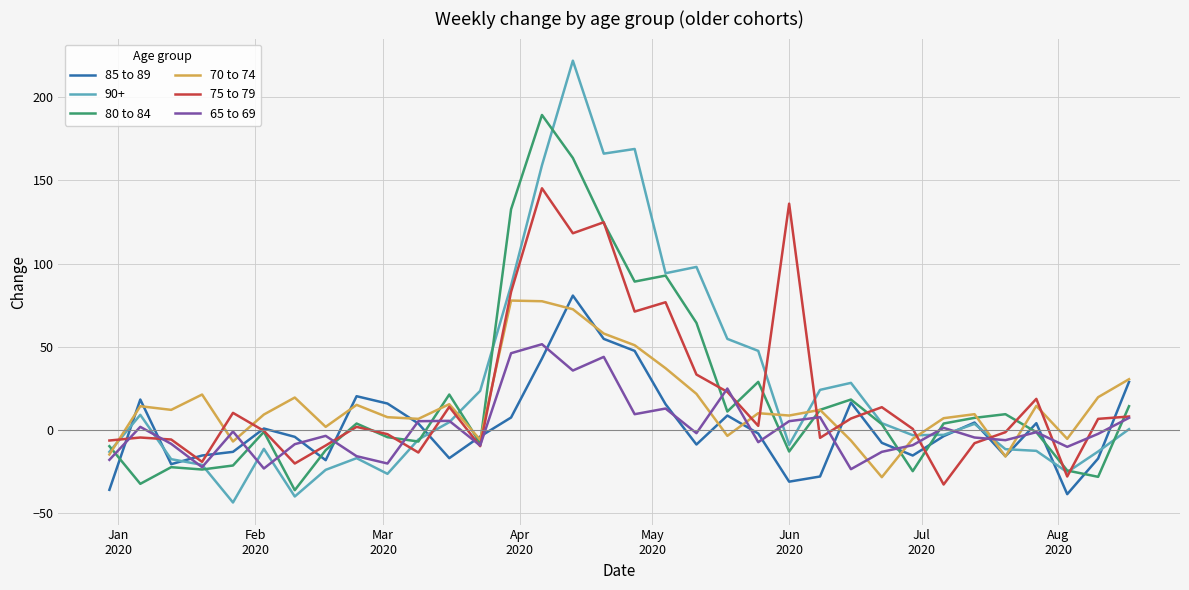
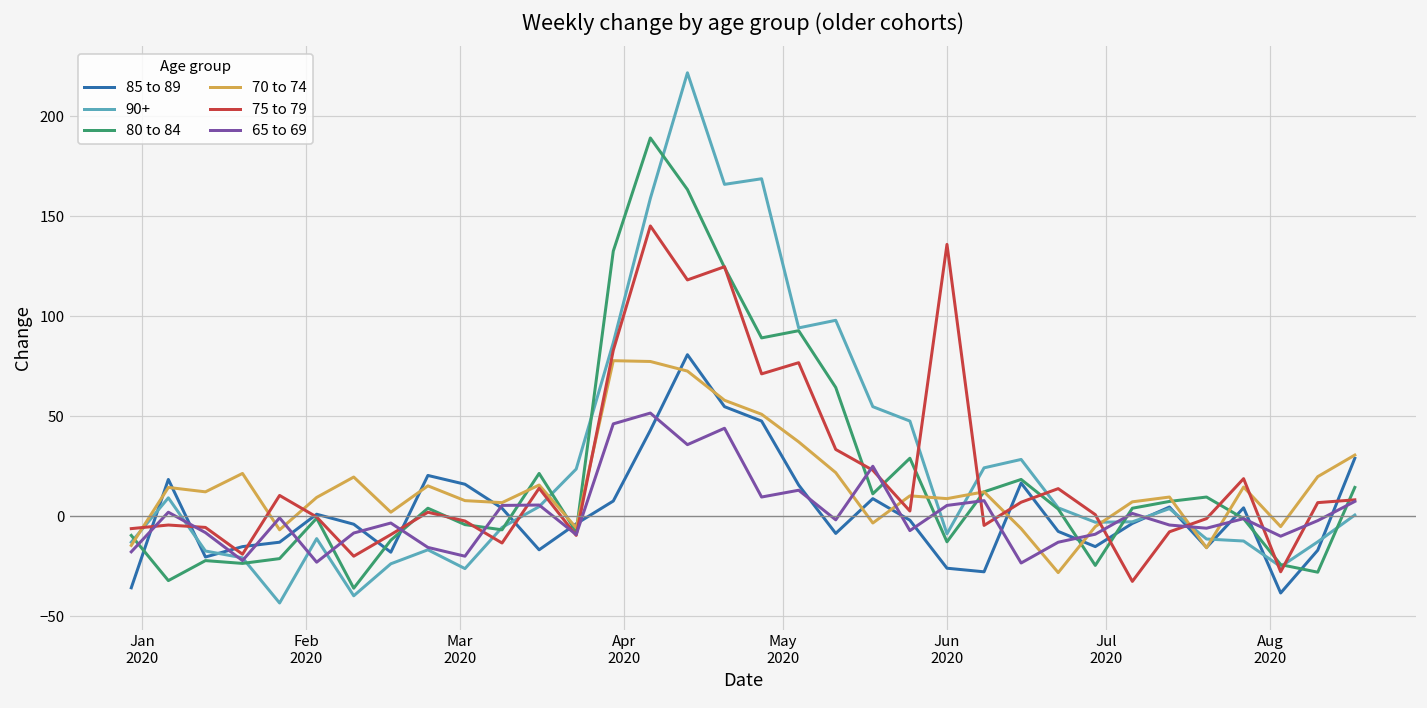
85 to 89, Jun 2020: -31 -> -26
